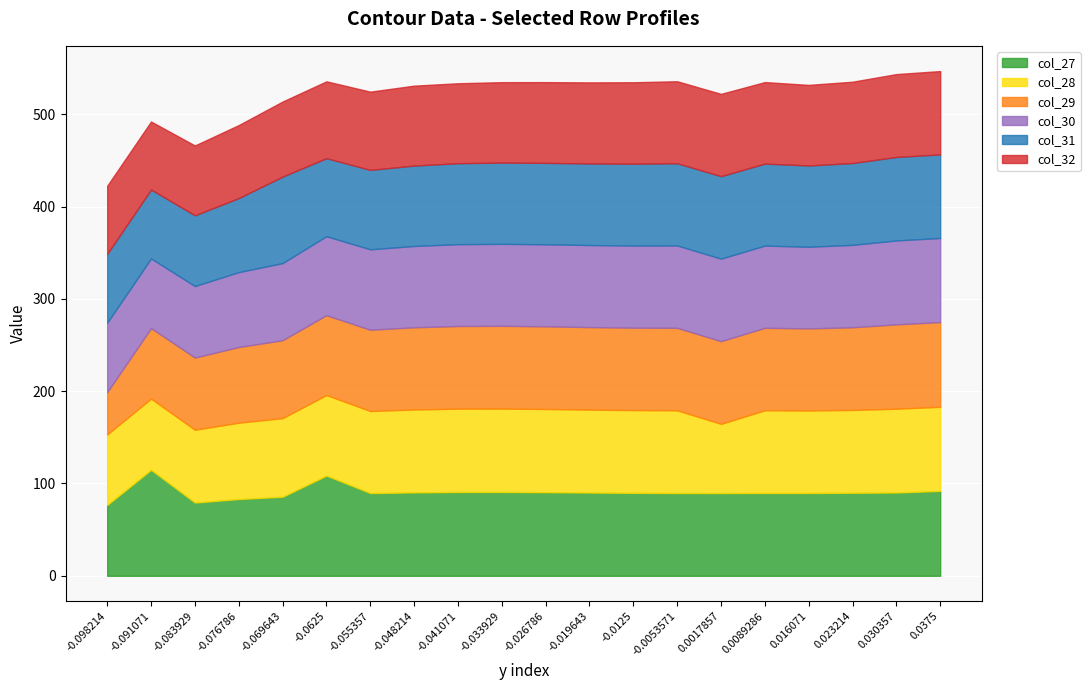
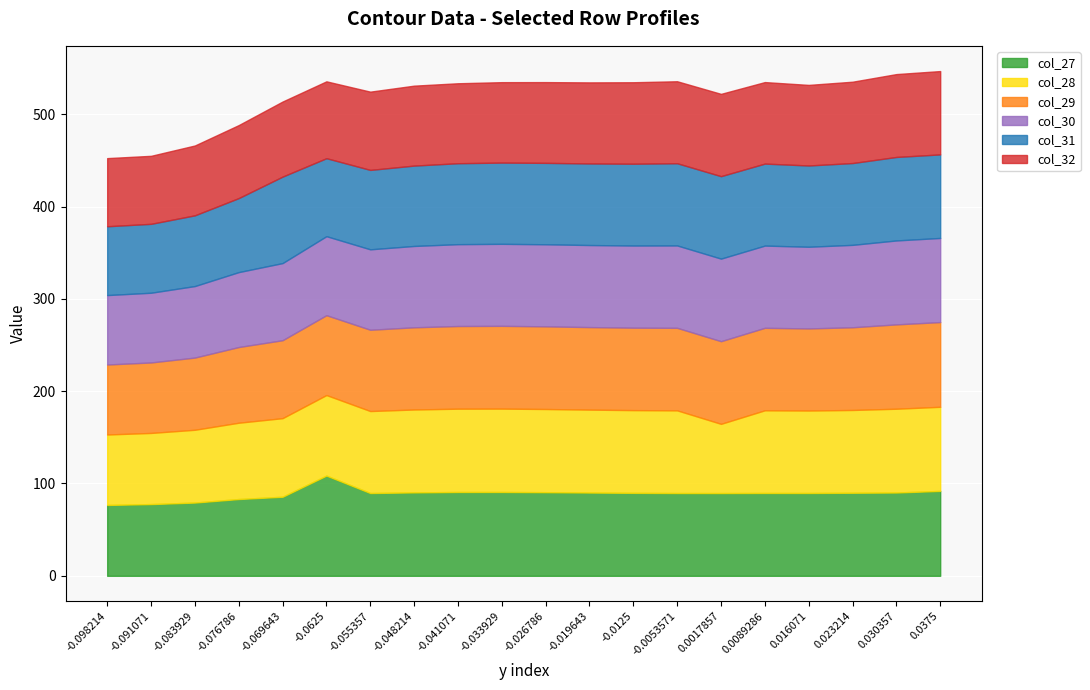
col_29, -0.098214: 50 -> 80
col_27, -0.091071: 110 -> 80
